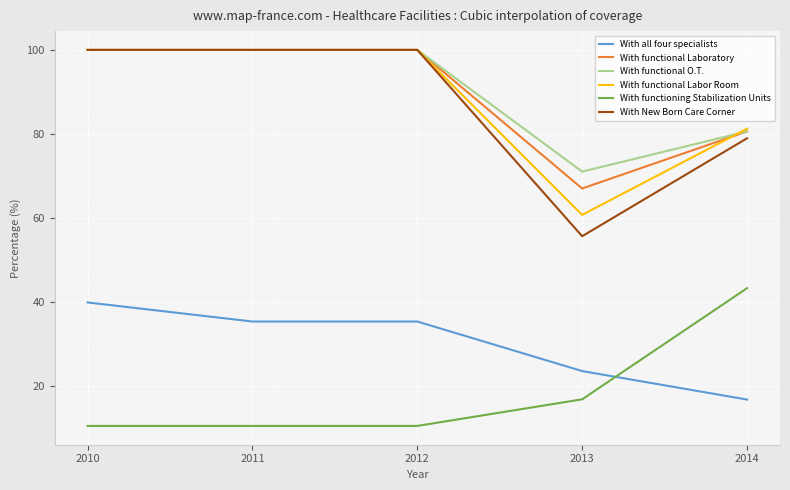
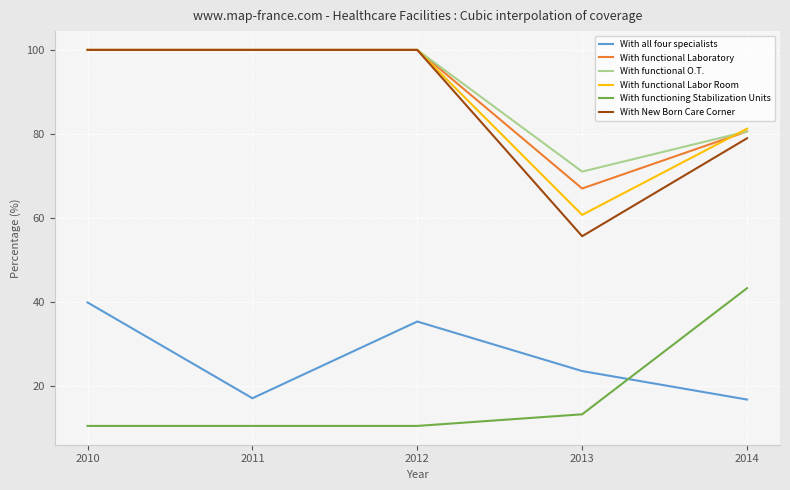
With all four specialists, 2011: 35 -> 17
With functioning Stabilization Units, 2013: 17 -> 13
